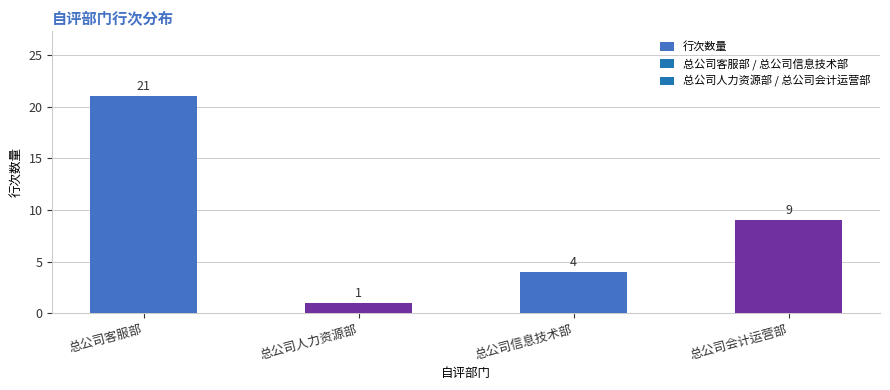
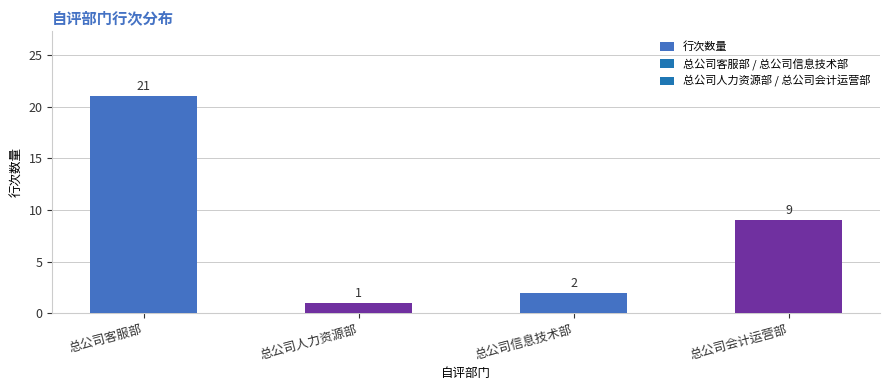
总公司信息技术部: 4 -> 2
